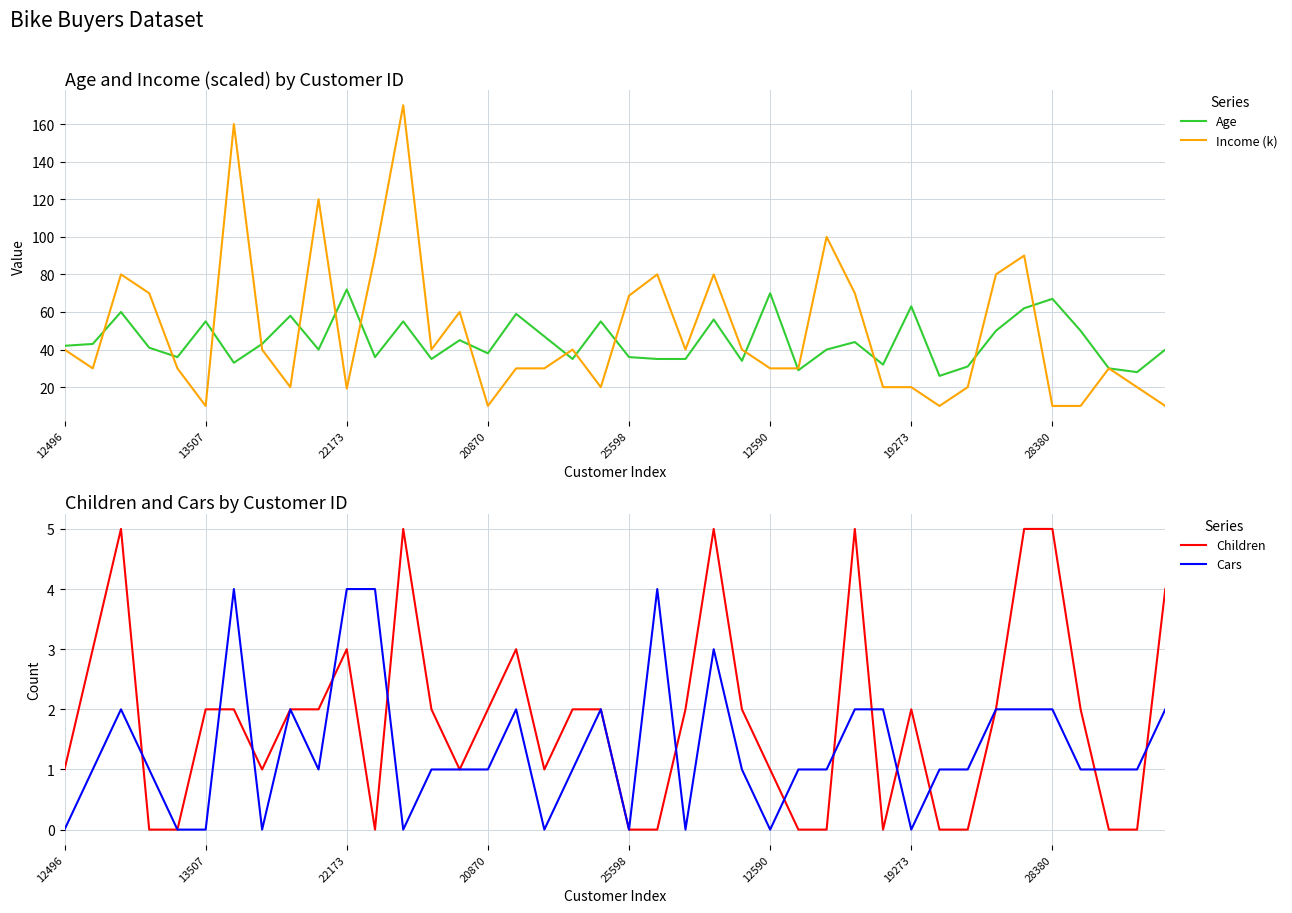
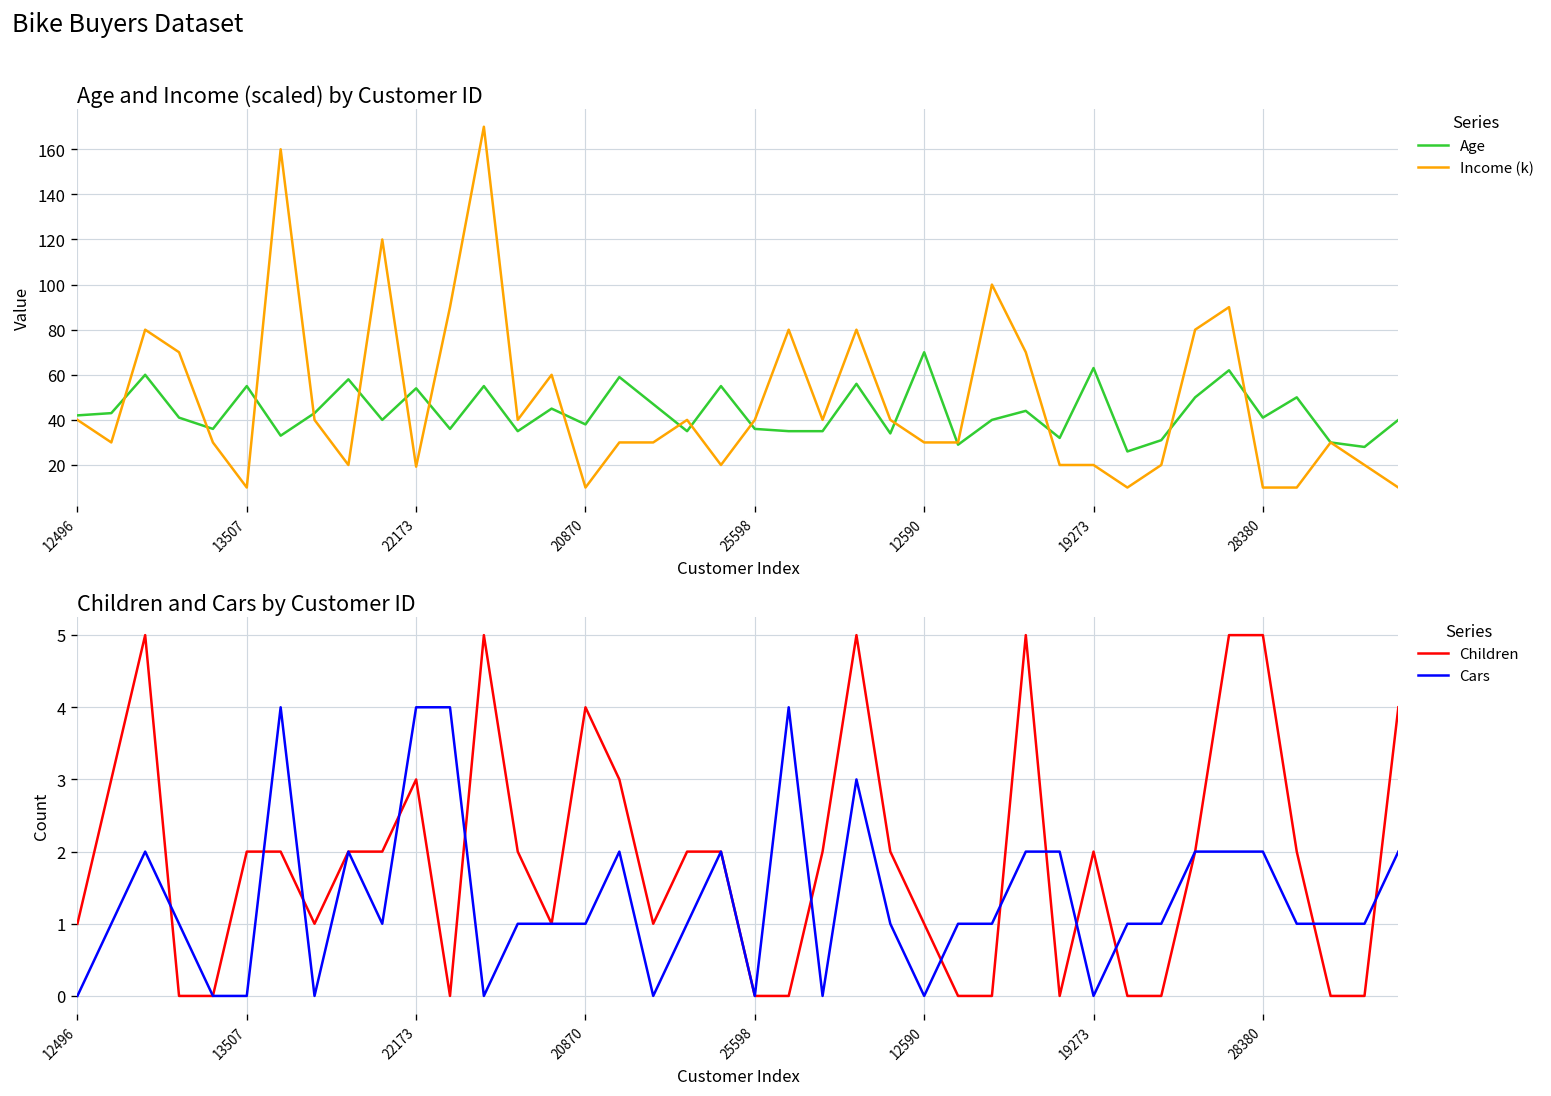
Age and Income (scaled) by Customer ID, Age, 22173: 72 -> 54
Age and Income (scaled) by Customer ID, Income (k), 25598: 69 -> 40
Age and Income (scaled) by Customer ID, Age, 28380: 67 -> 41
Children and Cars by Customer ID, Children, 20870: 2 -> 4
